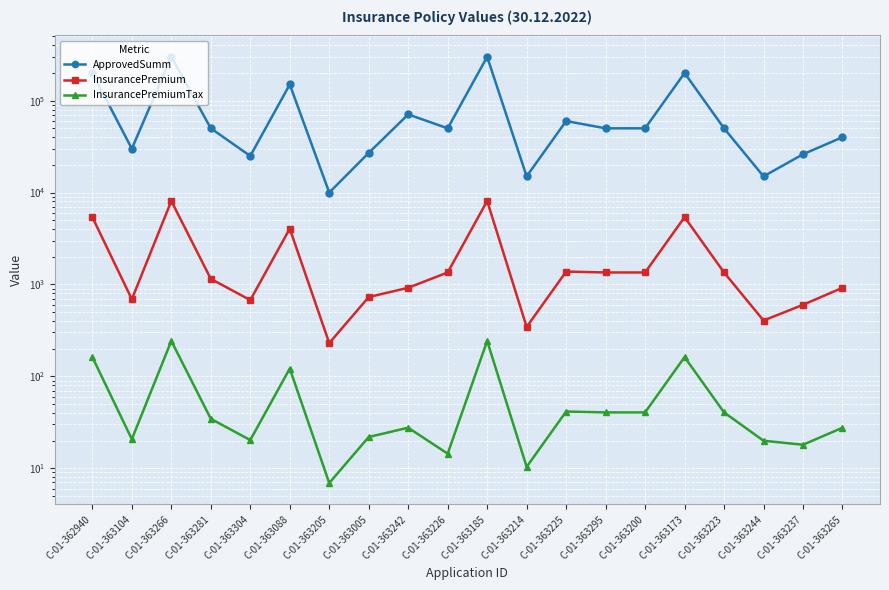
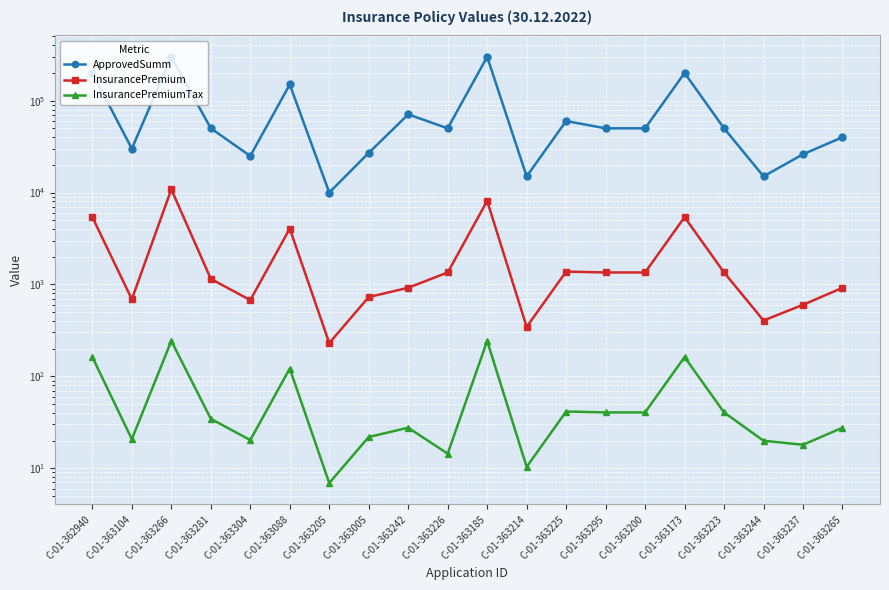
InsurancePremium, C-01-363266: 8000 -> 11000
